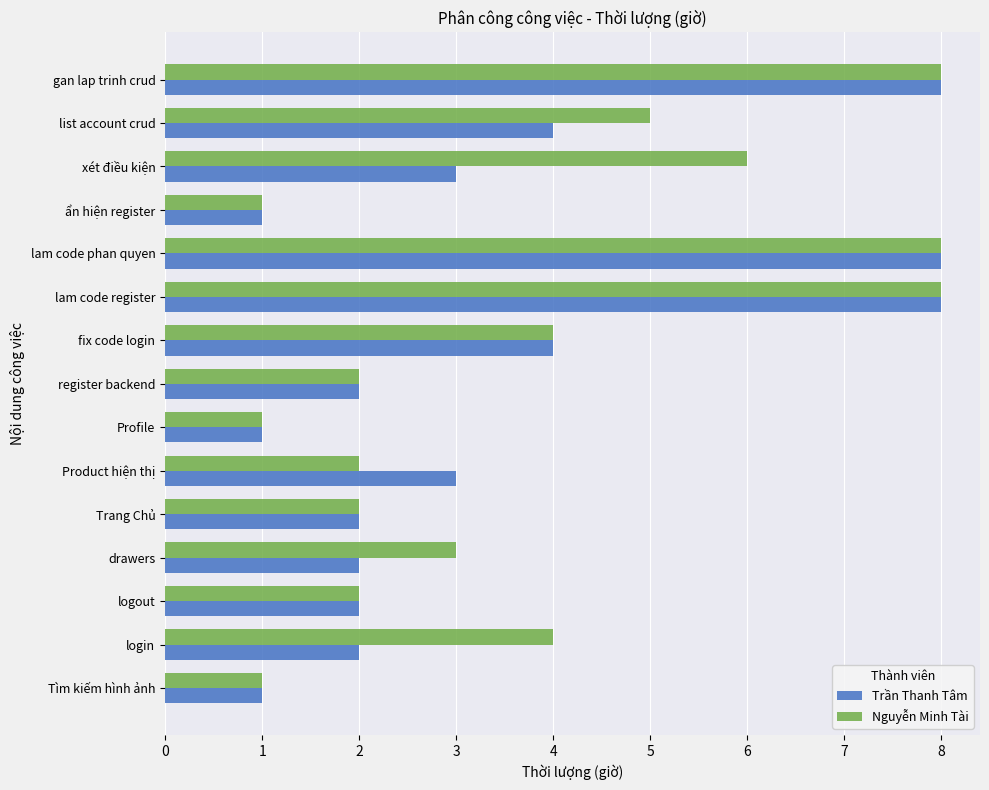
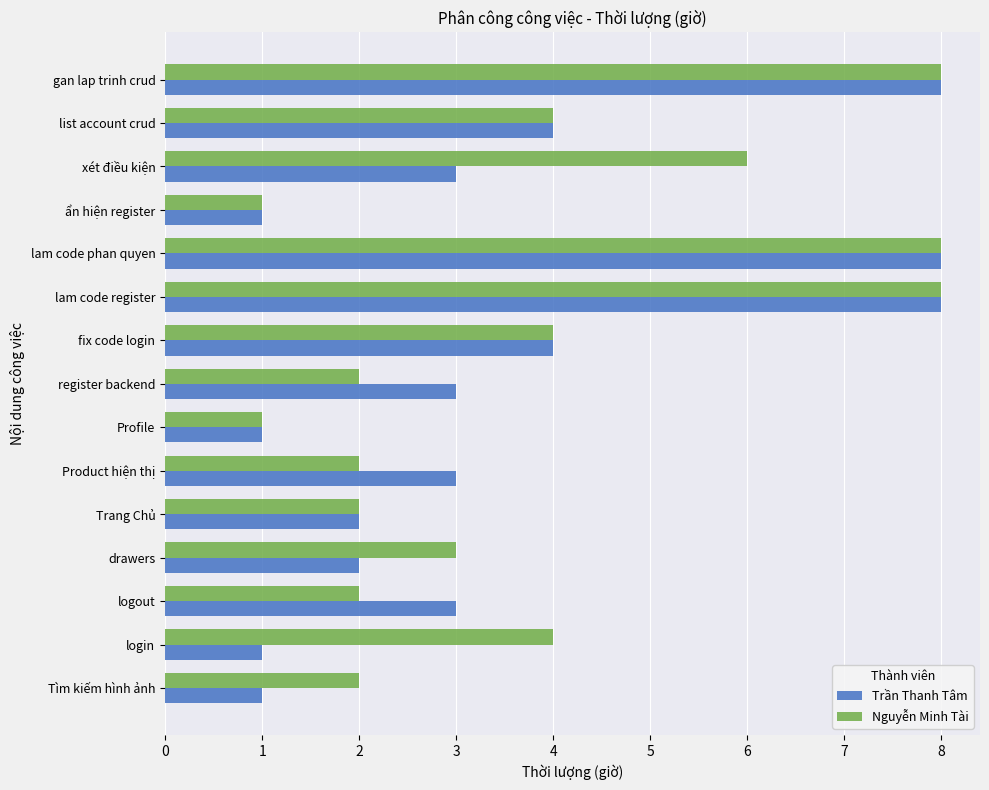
Nguyễn Minh Tài, list account crud: 5 -> 4
Trần Thanh Tâm, register backend: 2 -> 3
Trần Thanh Tâm, logout: 2 -> 3
Trần Thanh Tâm, login: 2 -> 1
Nguyễn Minh Tài, Tìm kiếm hình ảnh: 1 -> 2
